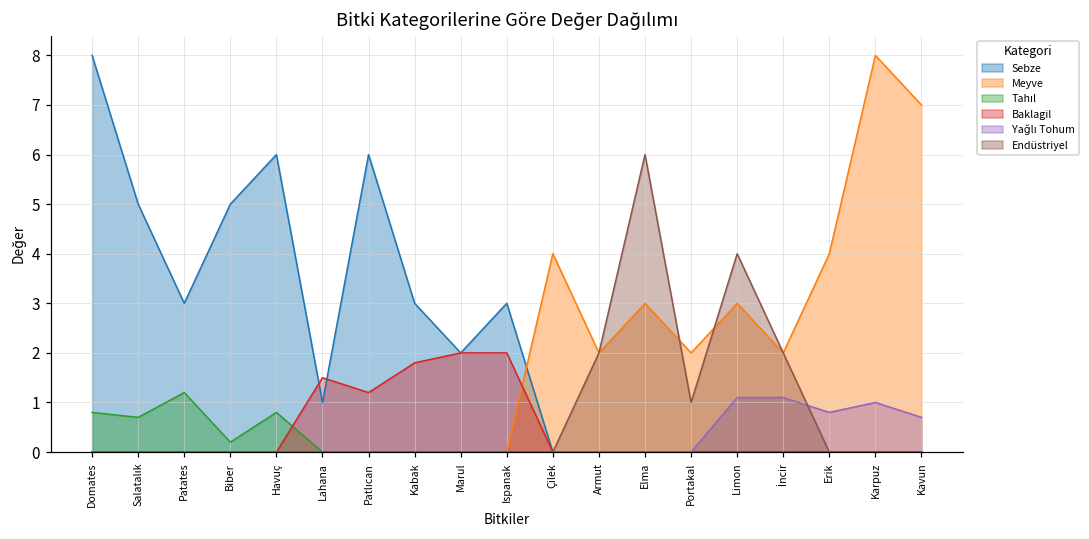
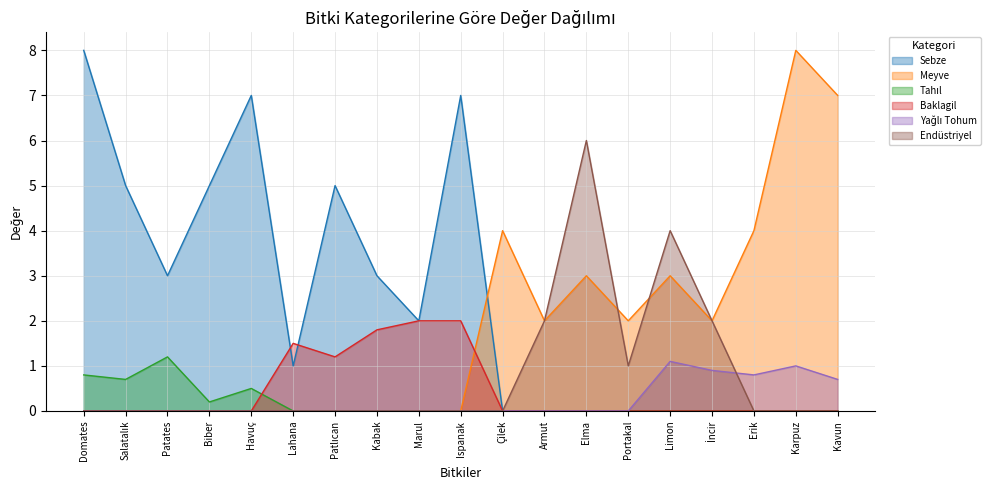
Sebze, Havuç: 6 -> 7
Tahıl, Havuç: 0.8 -> 0.5
Sebze, Patlıcan: 6 -> 5
Sebze, Ispanak: 3 -> 7
Yağlı Tohum, İncir: 1.1 -> 0.9
